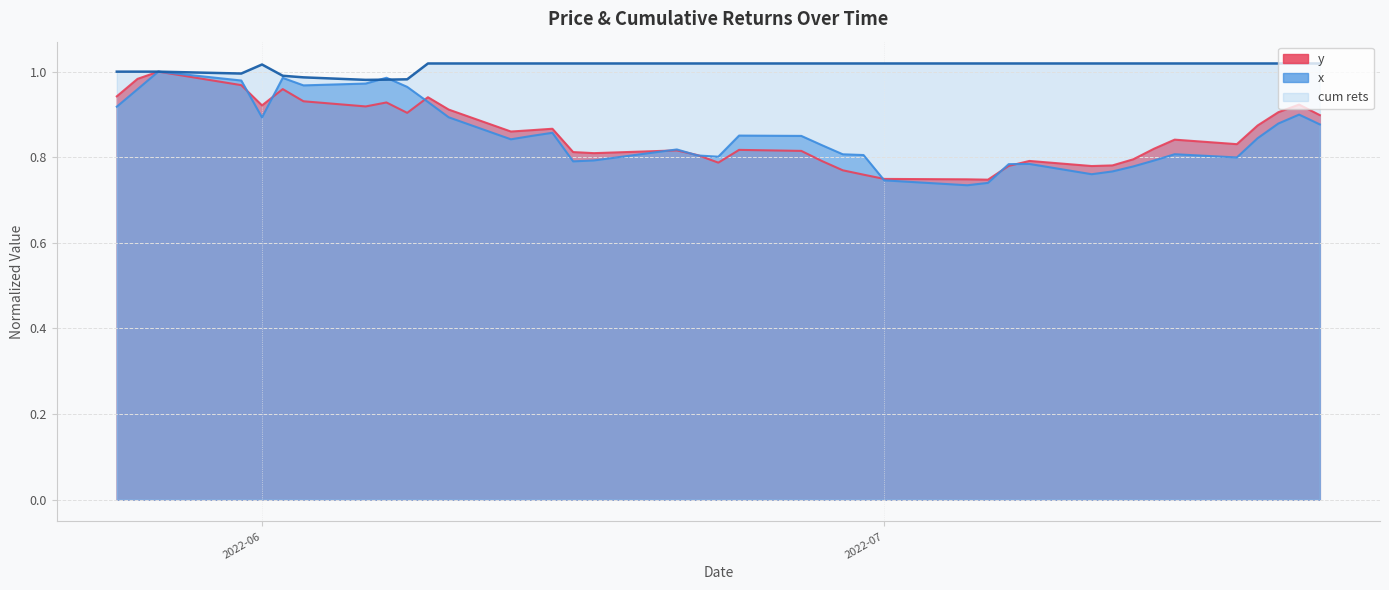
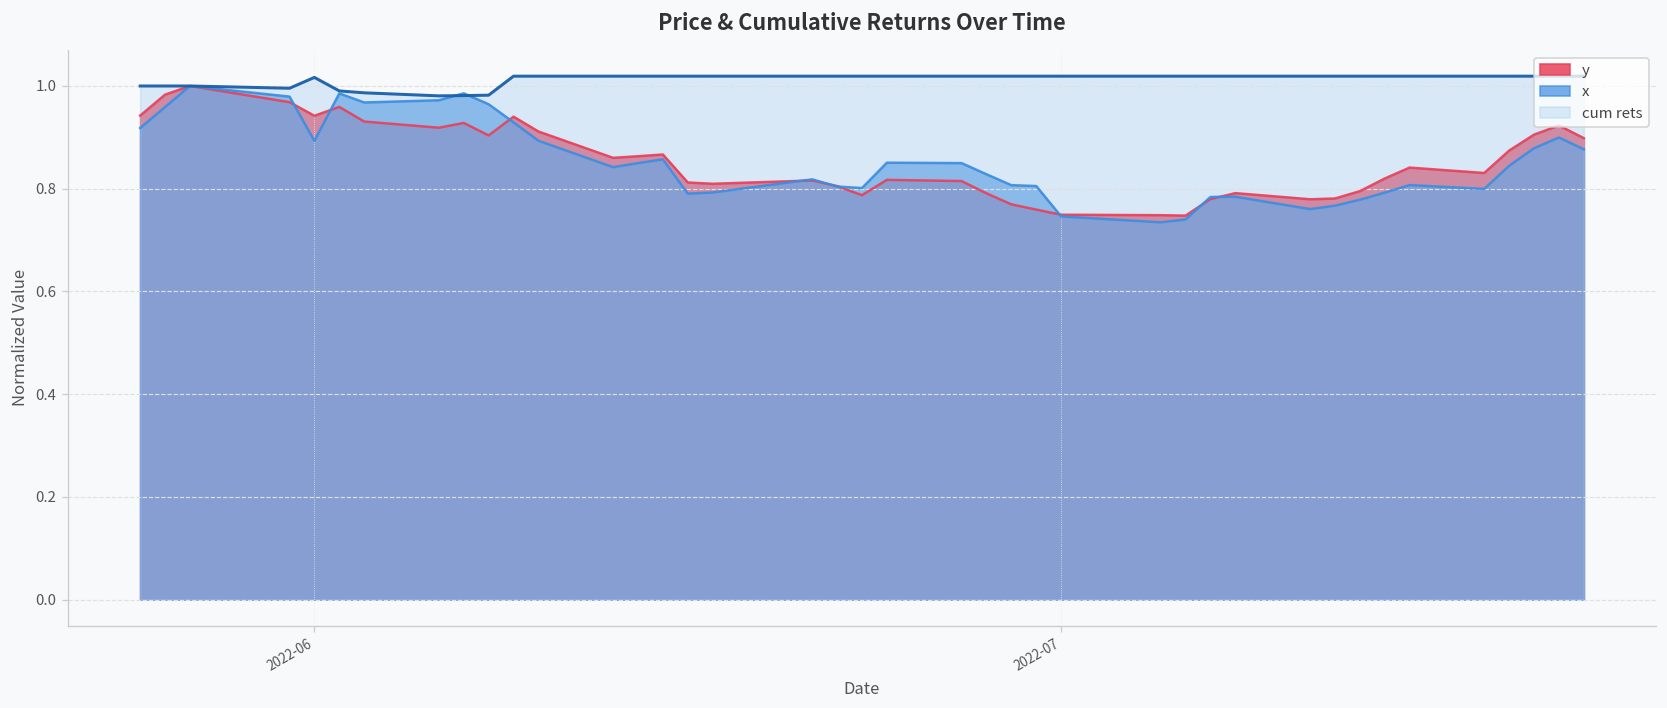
y, 2022-06: 0.92 -> 0.94
